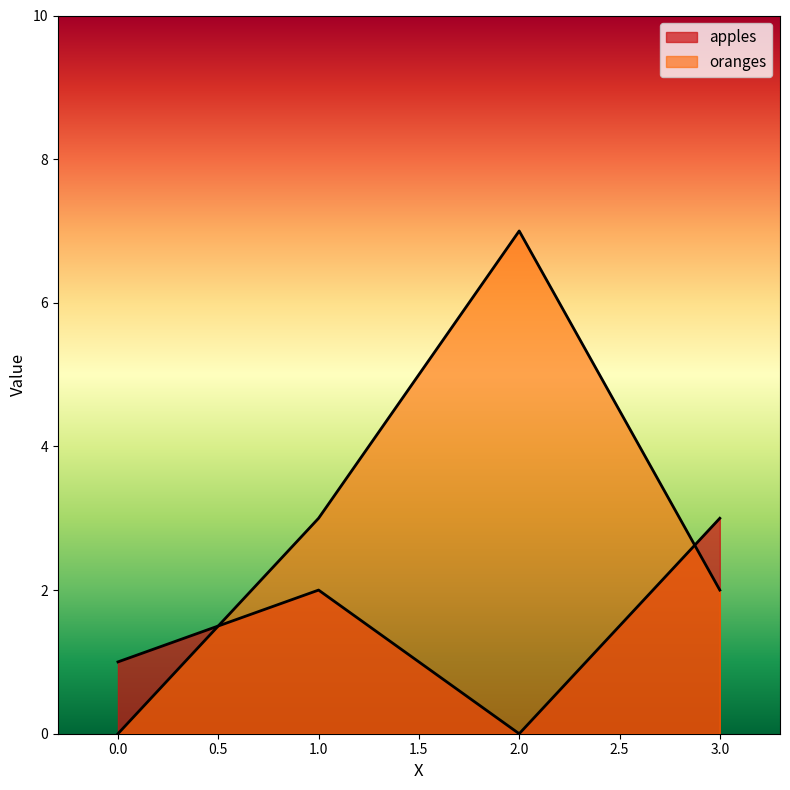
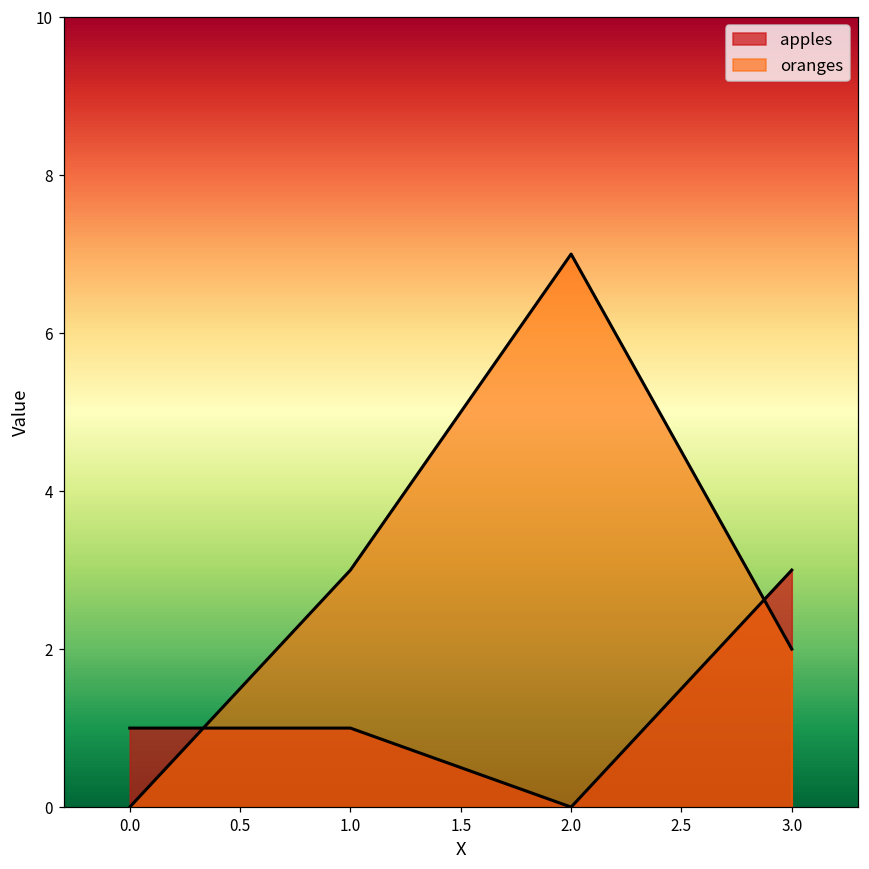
apples, 1.0: 2 -> 1
